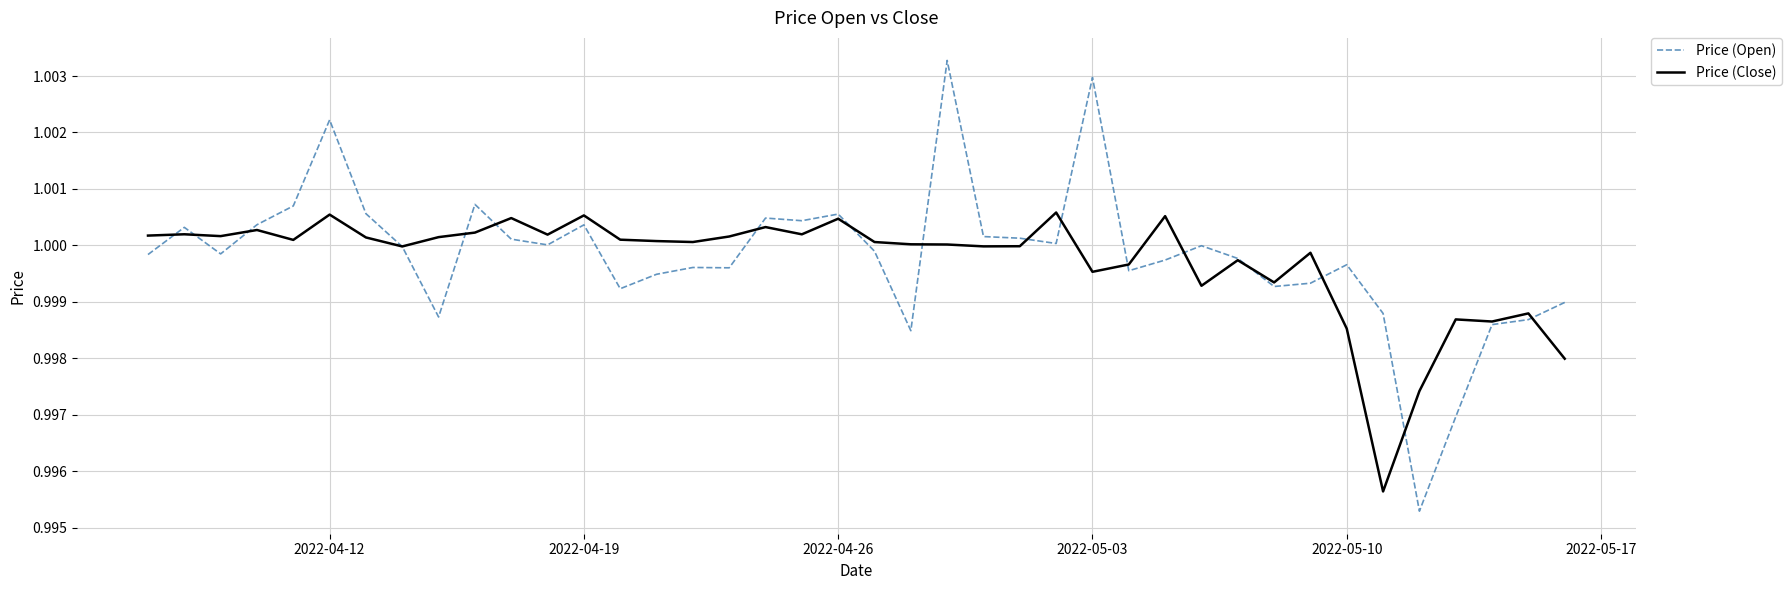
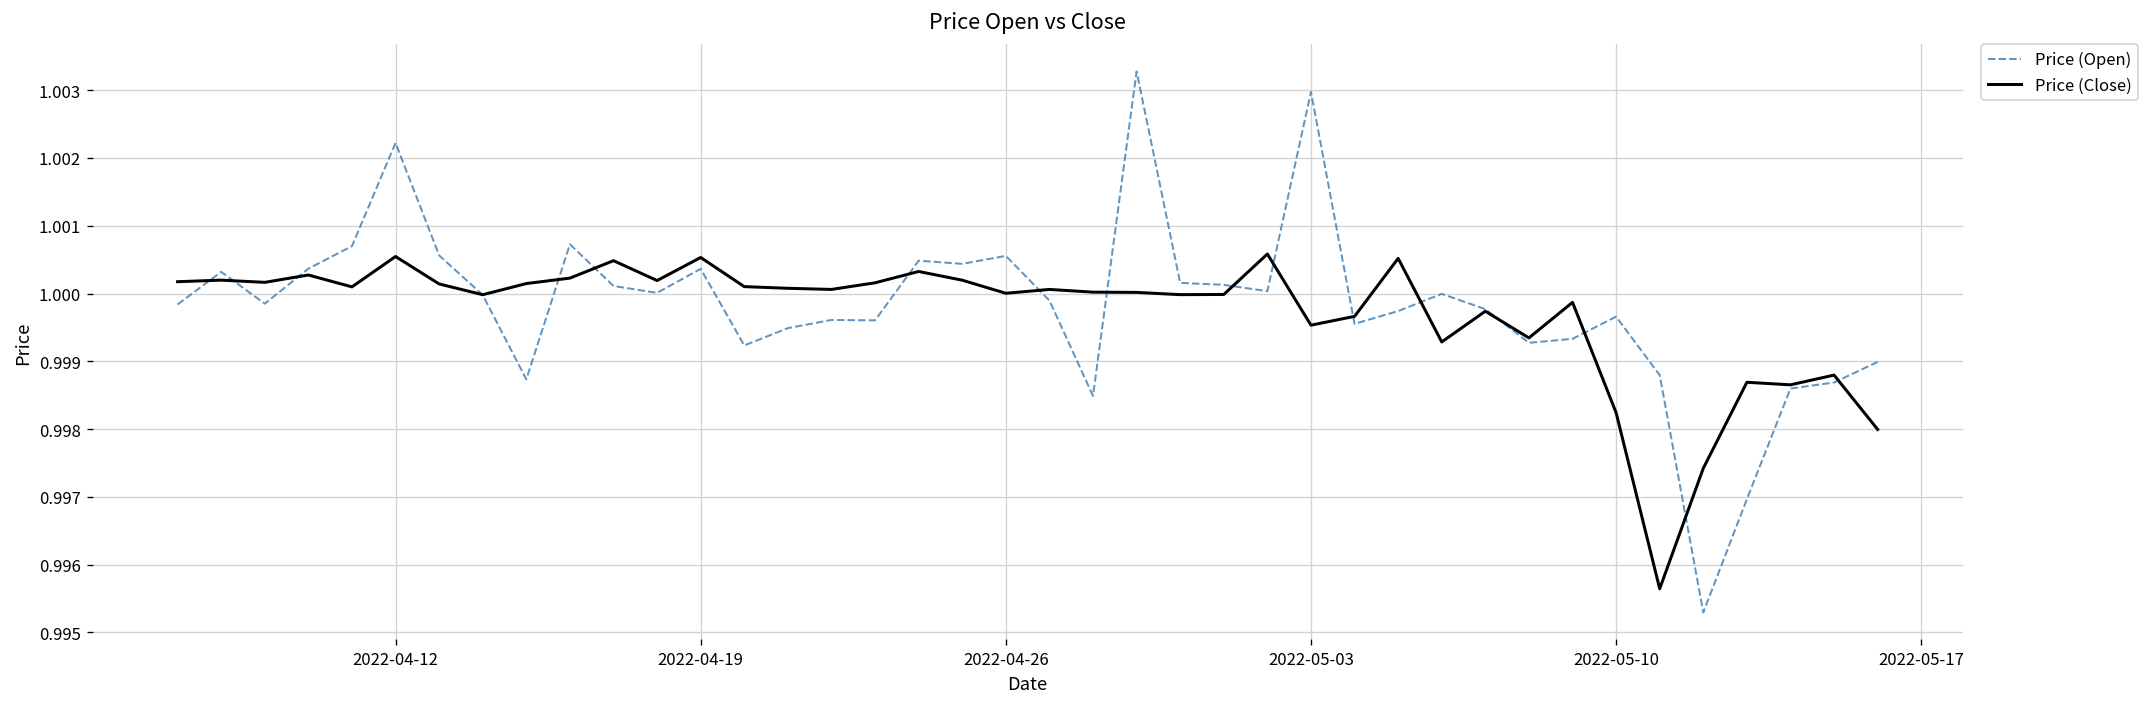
Price (Close), 2022-04-26: 1.0005 -> 1.0000
Price (Close), 2022-05-10: 0.9985 -> 0.9982
